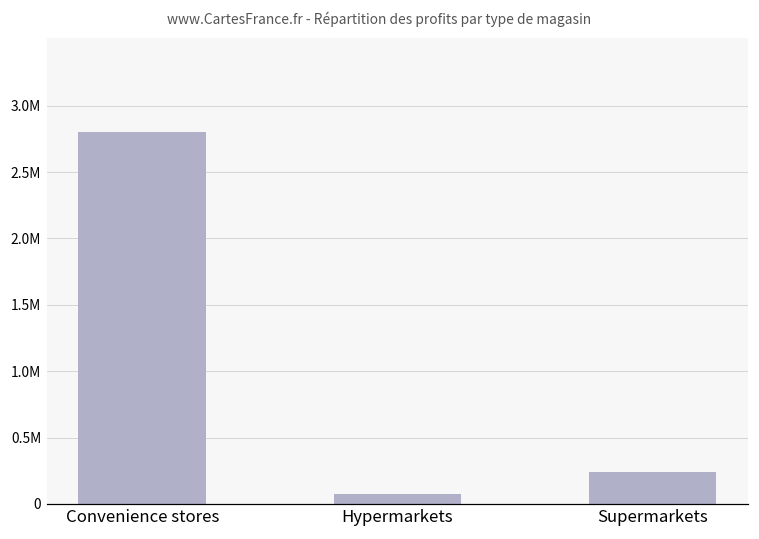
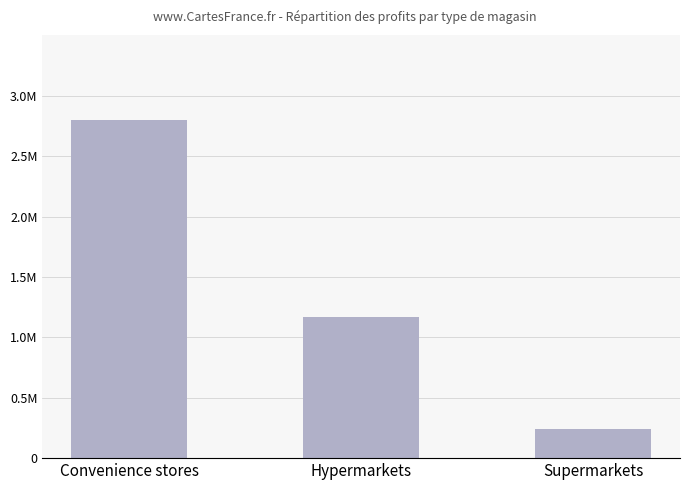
Hypermarkets: 80000 -> 1170000
